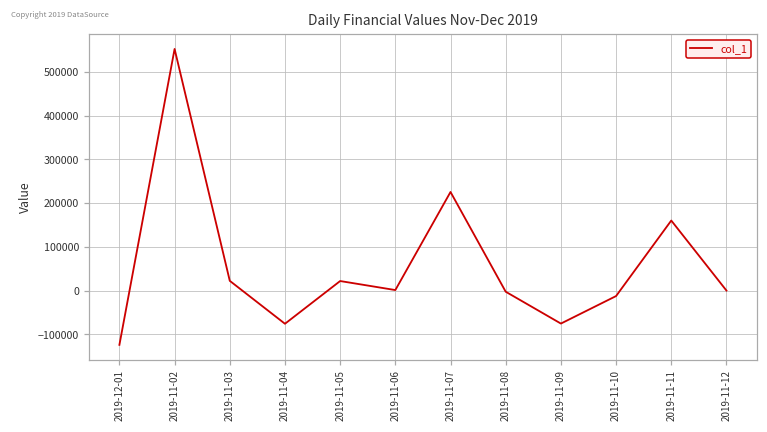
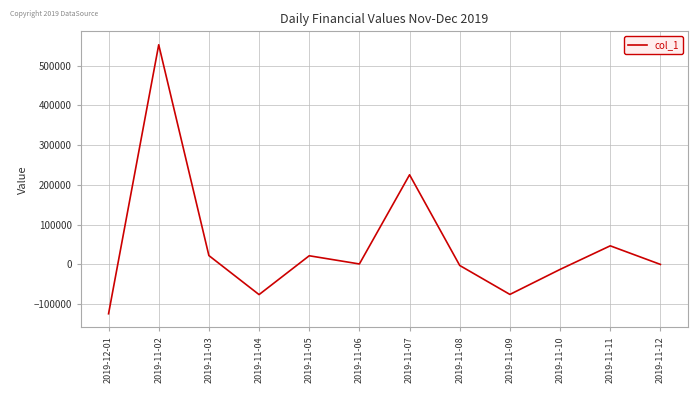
2019-11-11: 160000 -> 50000
